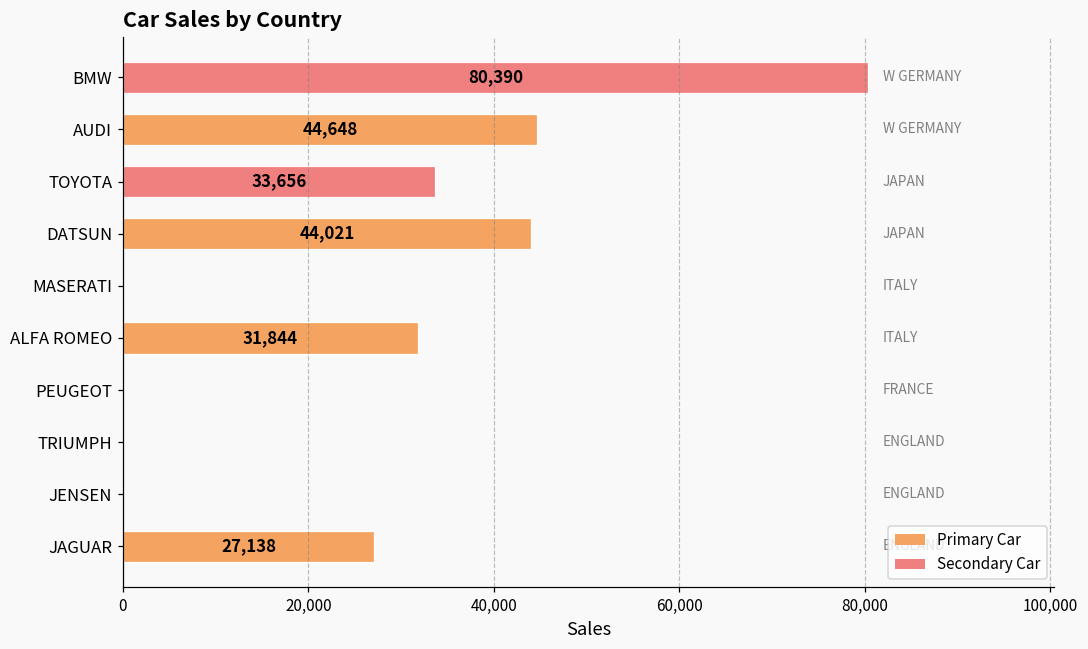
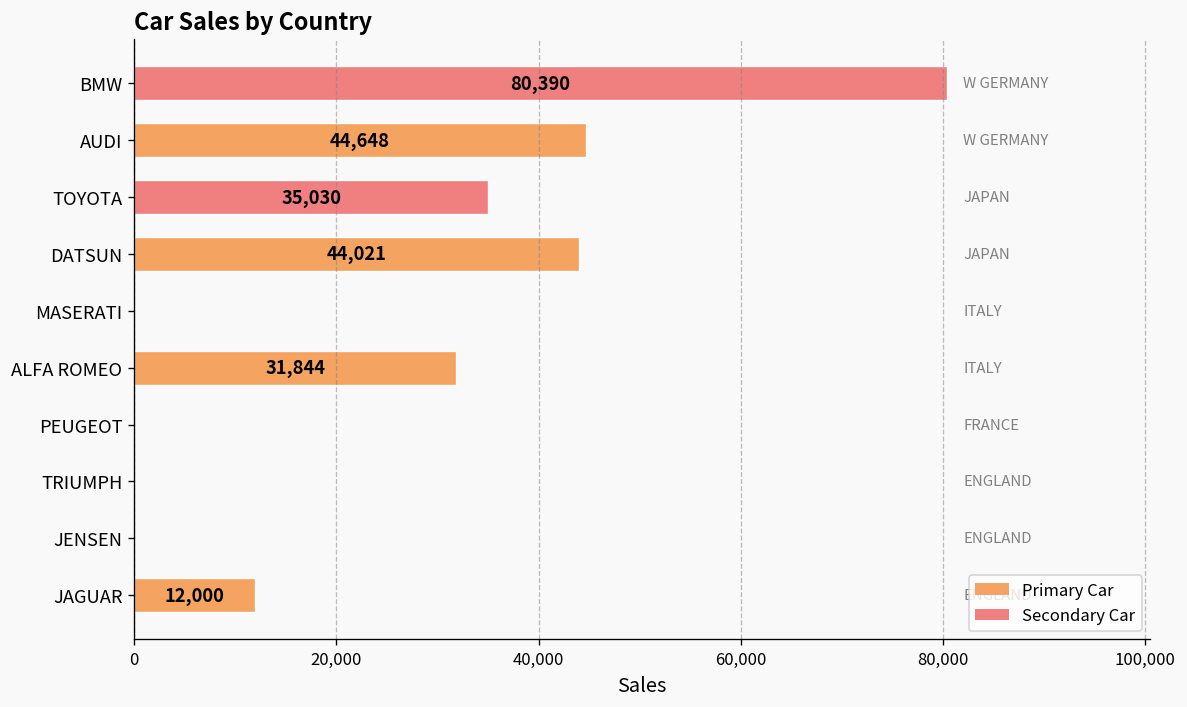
TOYOTA: 33,656 -> 35,030
JAGUAR: 27,138 -> 12,000
